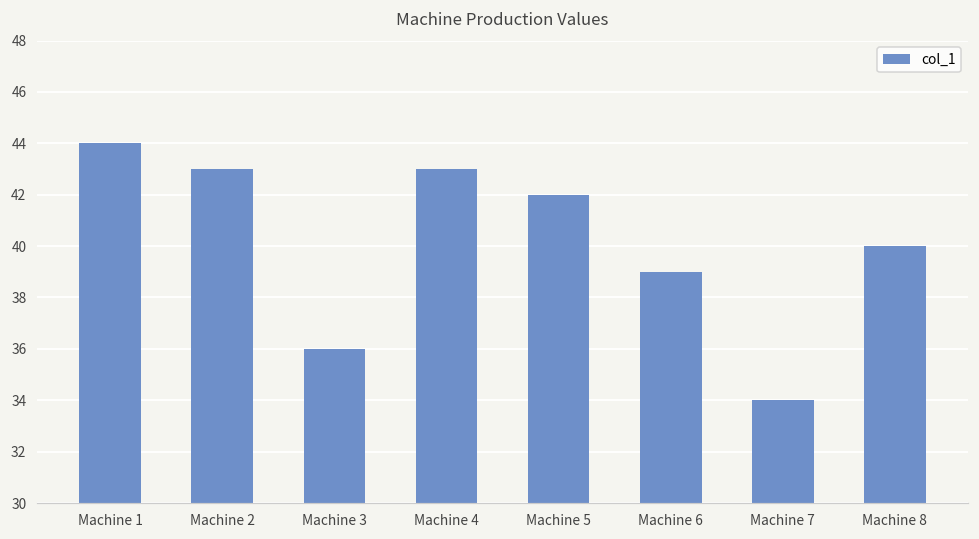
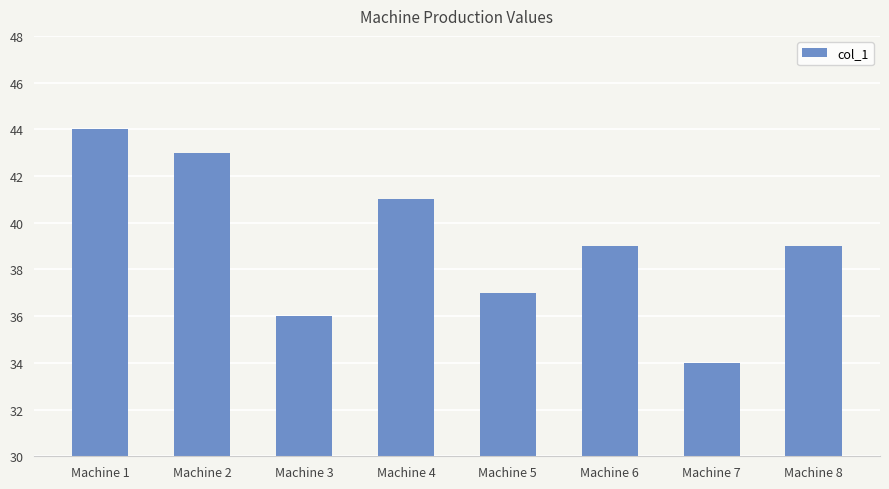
Machine 4: 43 -> 41
Machine 5: 42 -> 37
Machine 8: 40 -> 39
